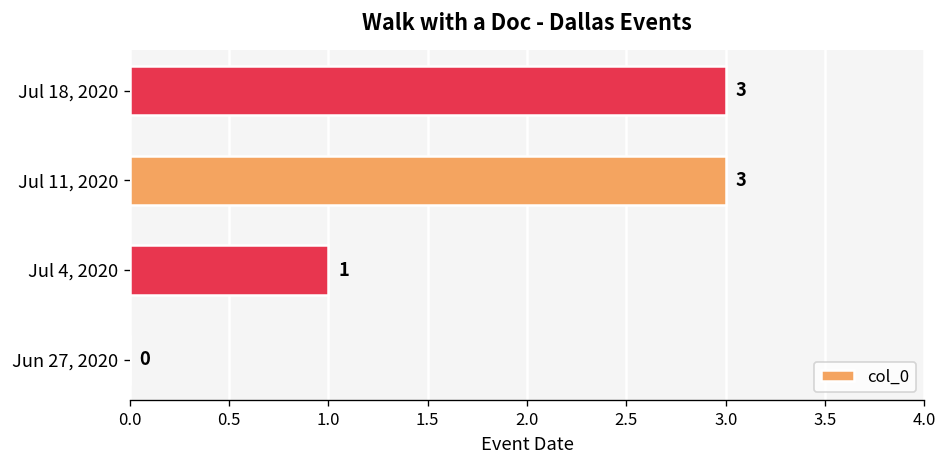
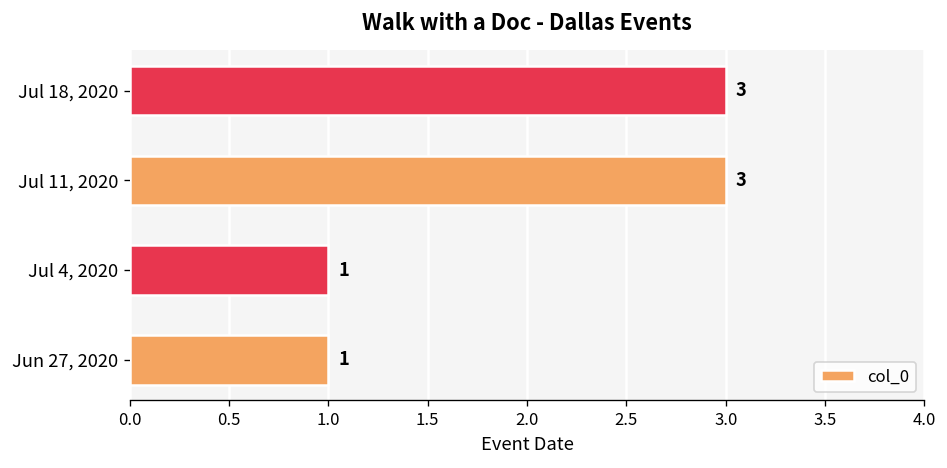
Jun 27, 2020: 0 -> 1
